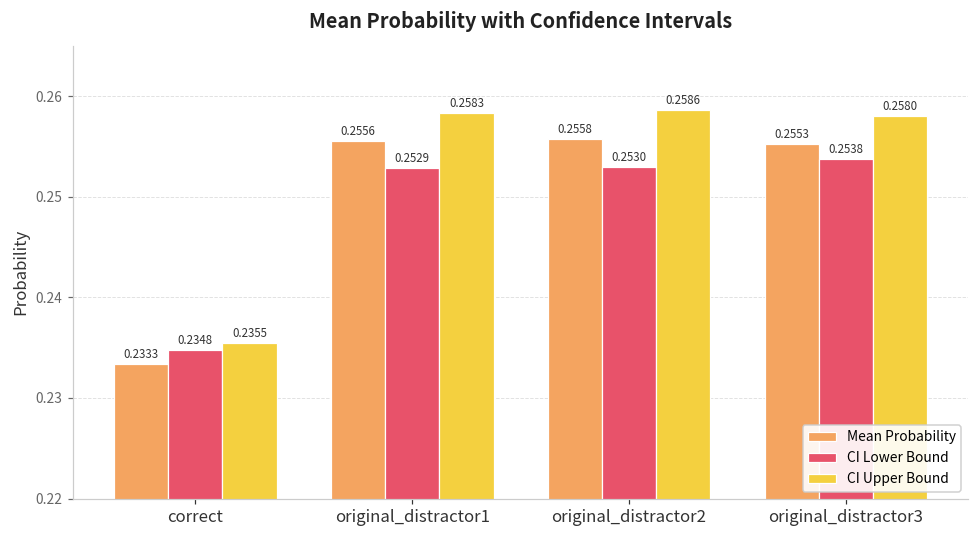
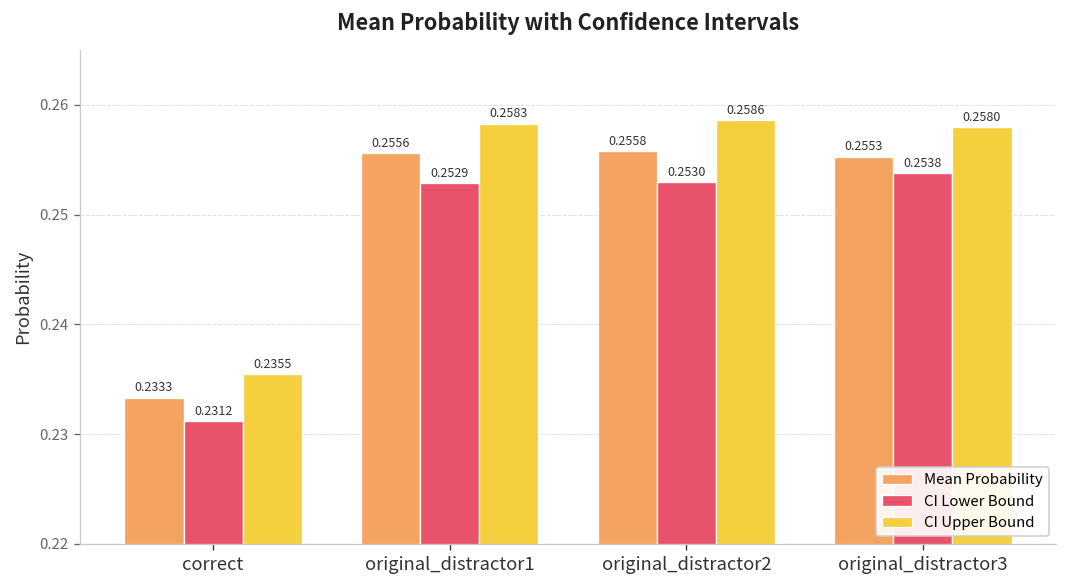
CI Lower Bound, correct: 0.2348 -> 0.2312
